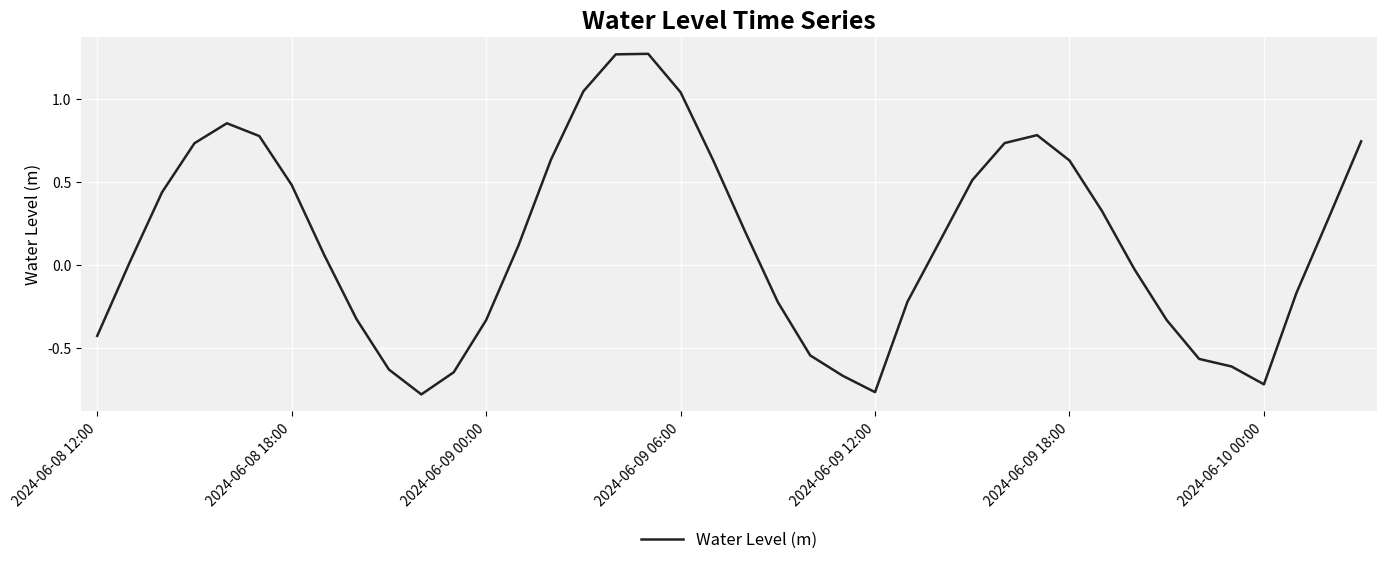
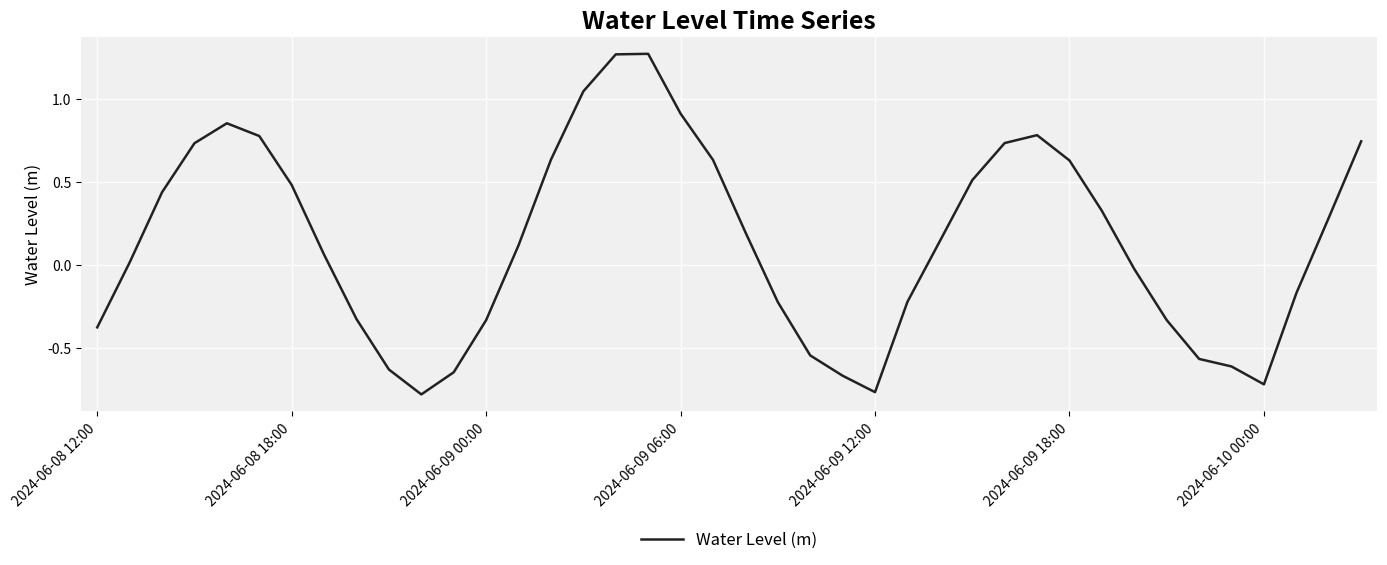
2024-06-08 12:00: -0.43 -> -0.38
2024-06-09 06:00: 1.04 -> 0.91
